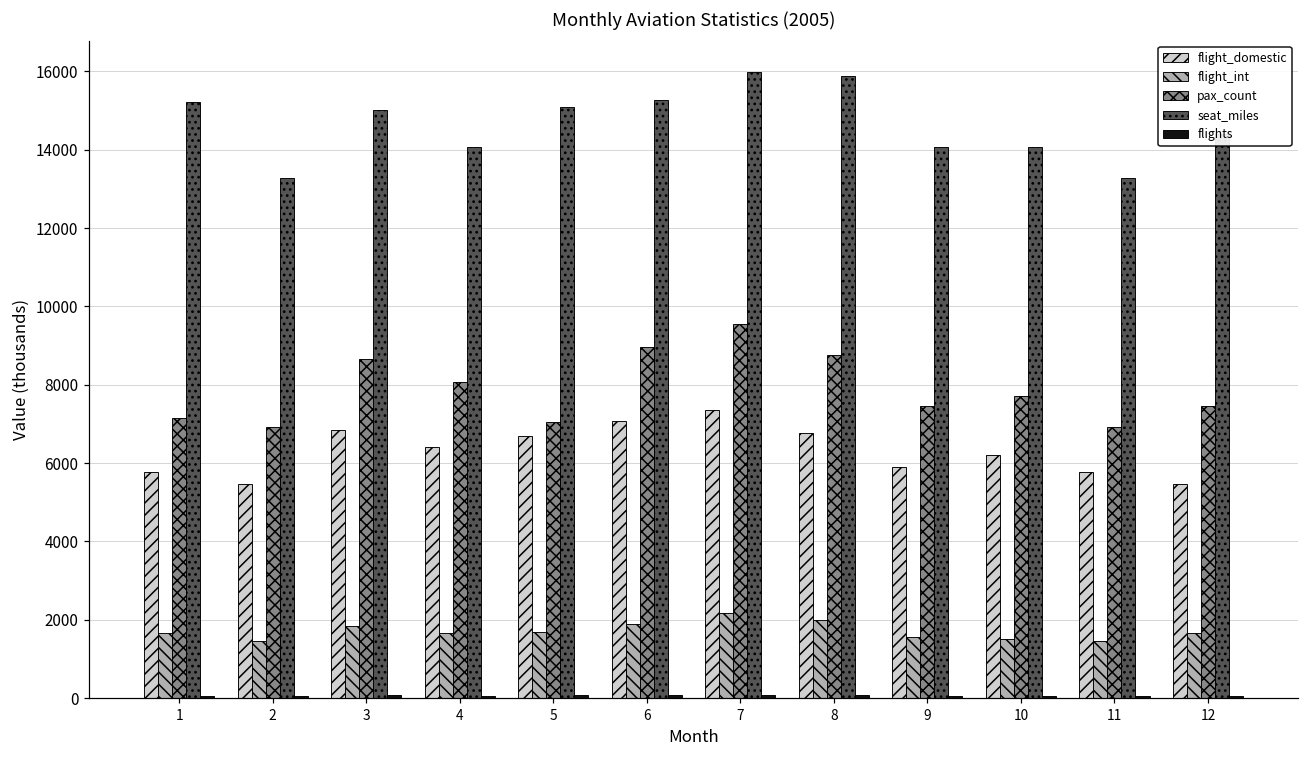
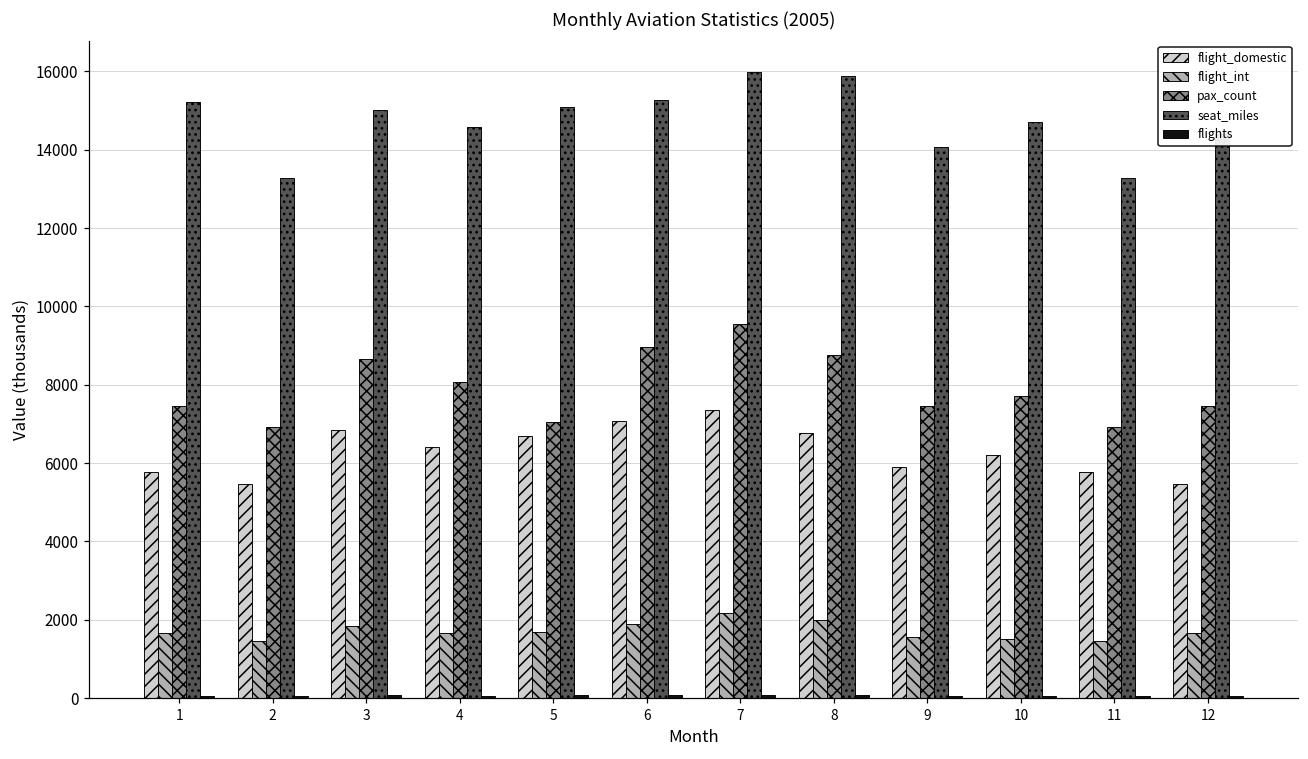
pax_count, 1: 7200 -> 7400
seat_miles, 4: 14100 -> 14600
seat_miles, 10: 14100 -> 14700
